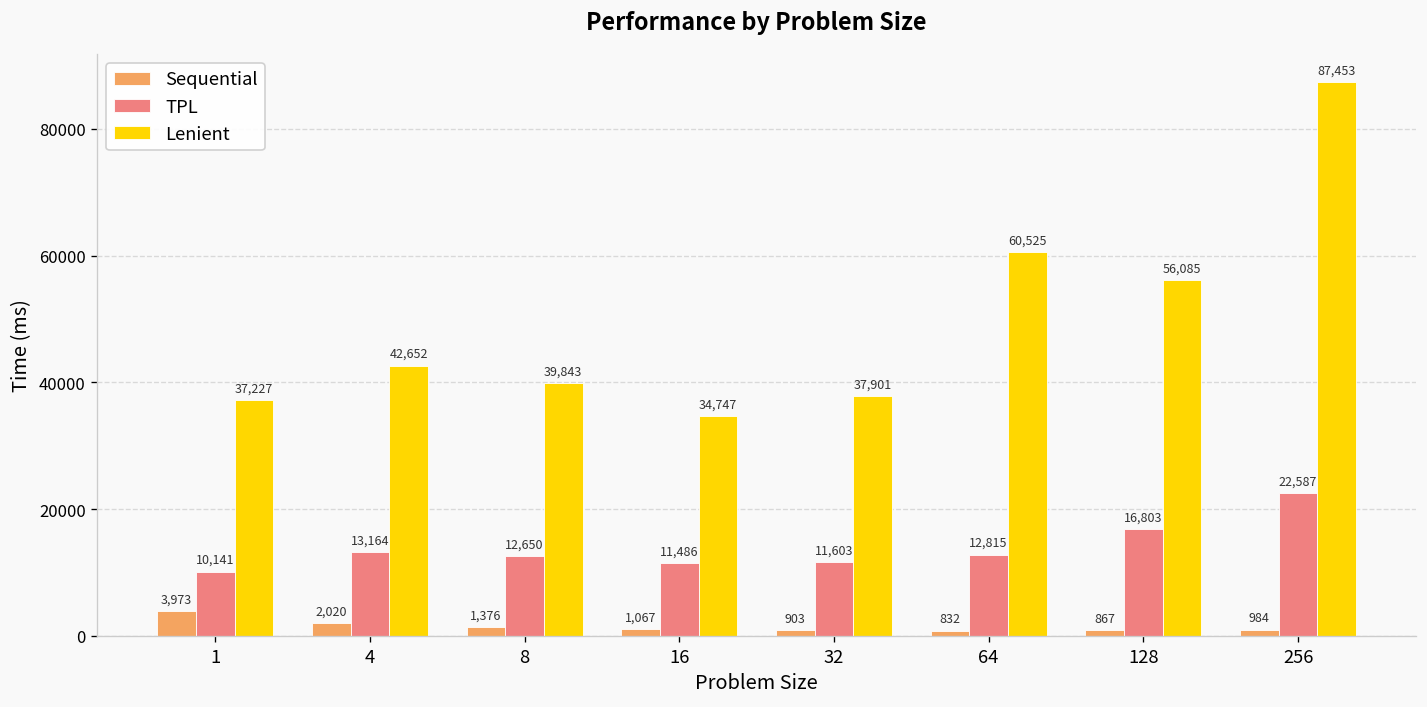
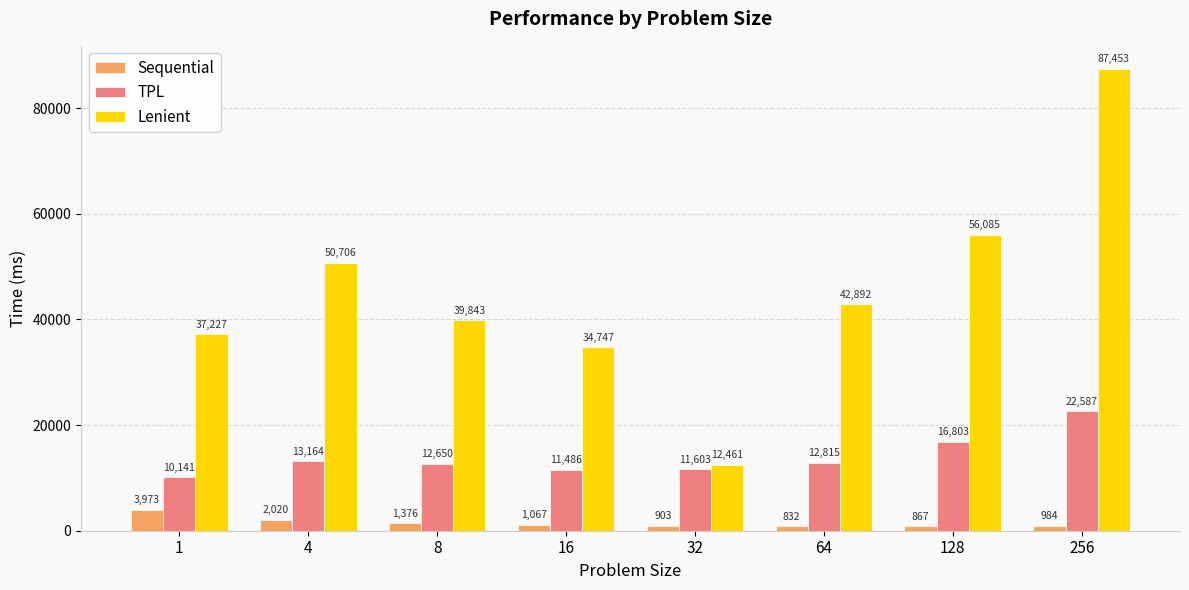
Lenient, 4: 42,652 -> 50,706
Lenient, 32: 37,901 -> 12,461
Lenient, 64: 60,525 -> 42,892
